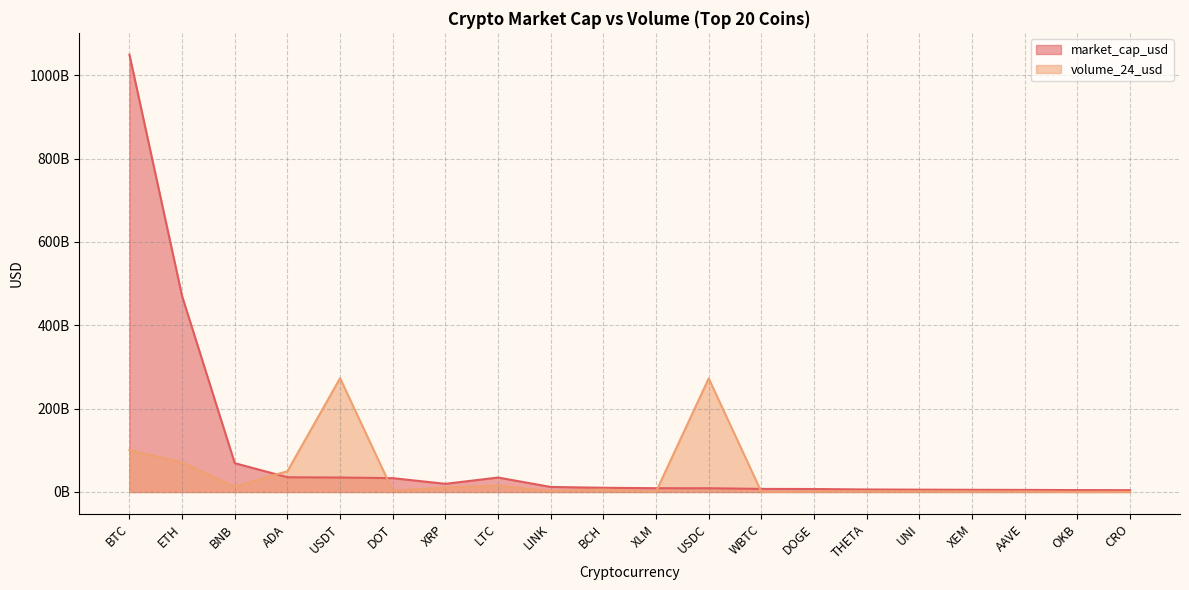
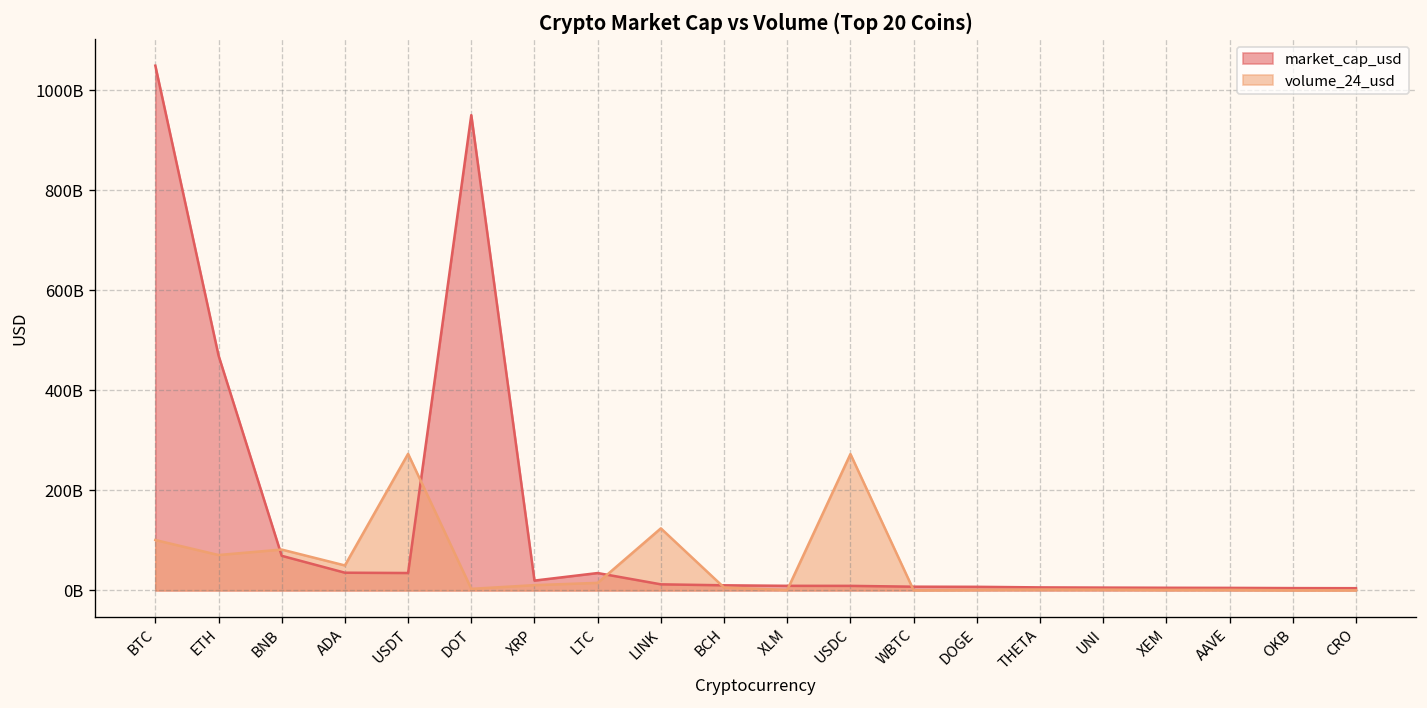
volume_24_usd, BNB: 10000000000 -> 80000000000
market_cap_usd, DOT: 30000000000 -> 950000000000
volume_24_usd, LINK: 0 -> 120000000000
